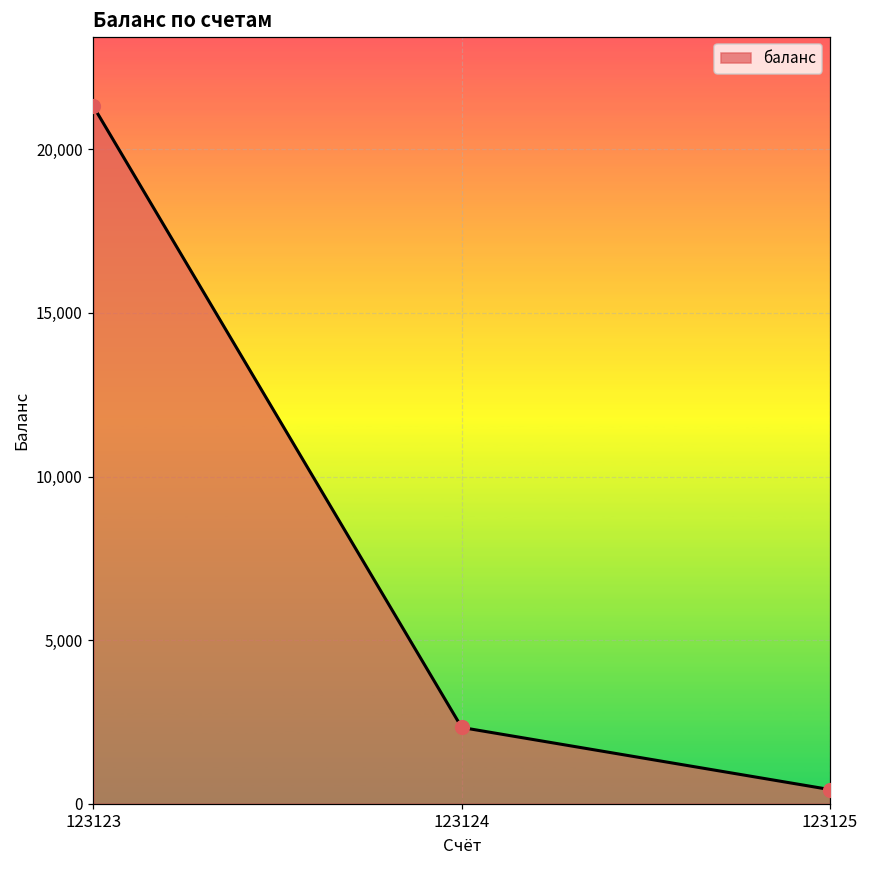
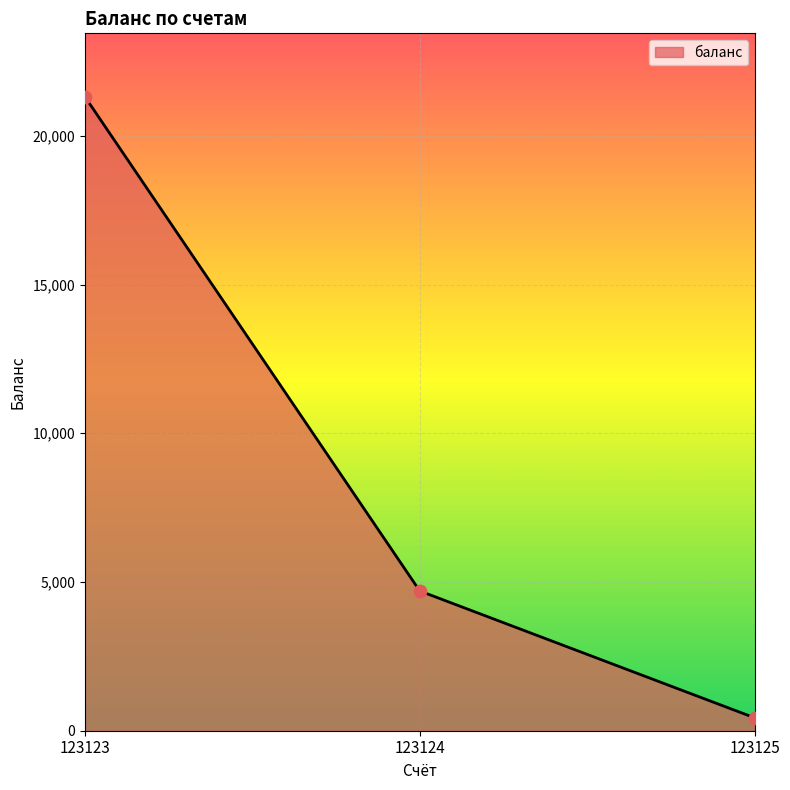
123124: 2,300 -> 4,700
